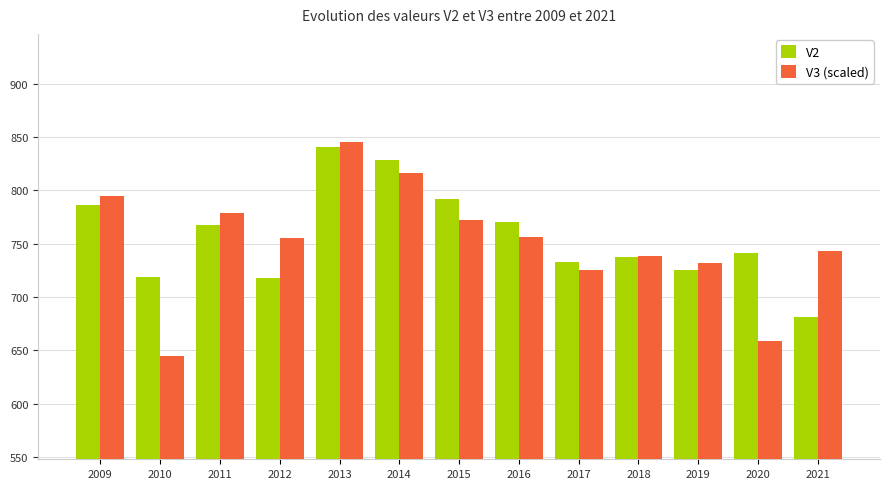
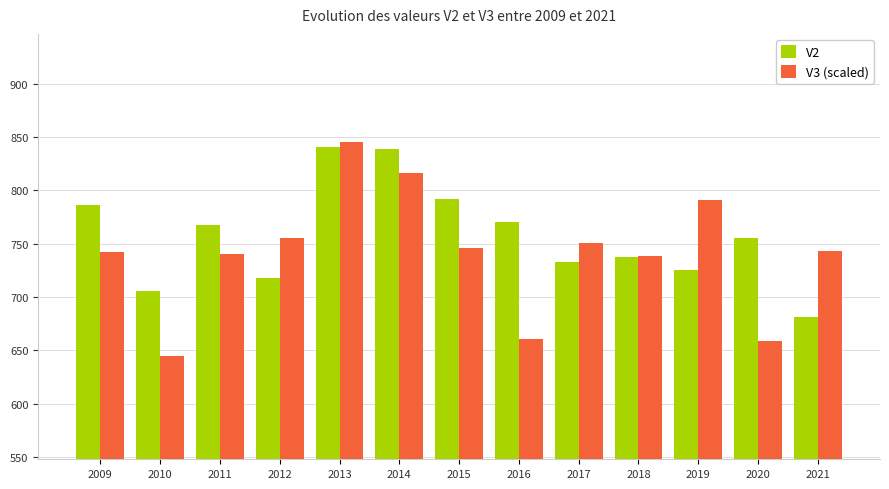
V3 (scaled), 2009: 795 -> 742
V2, 2010: 719 -> 706
V3 (scaled), 2011: 779 -> 740
V2, 2014: 828 -> 839
V3 (scaled), 2015: 772 -> 745
V3 (scaled), 2016: 756 -> 661
V3 (scaled), 2017: 725 -> 751
V3 (scaled), 2019: 731 -> 791
V2, 2020: 741 -> 755
